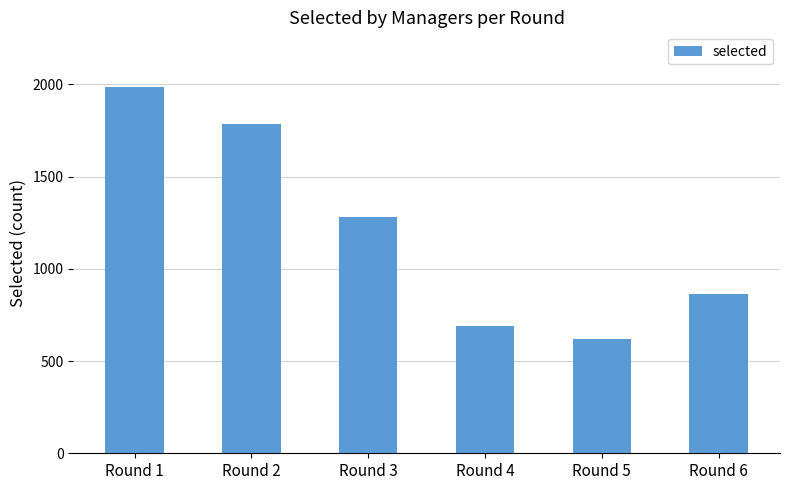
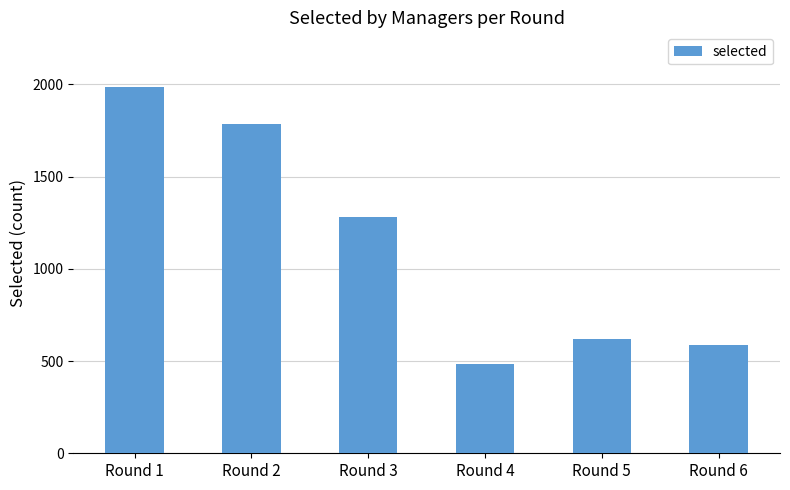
Round 4: 690 -> 490
Round 6: 870 -> 590
